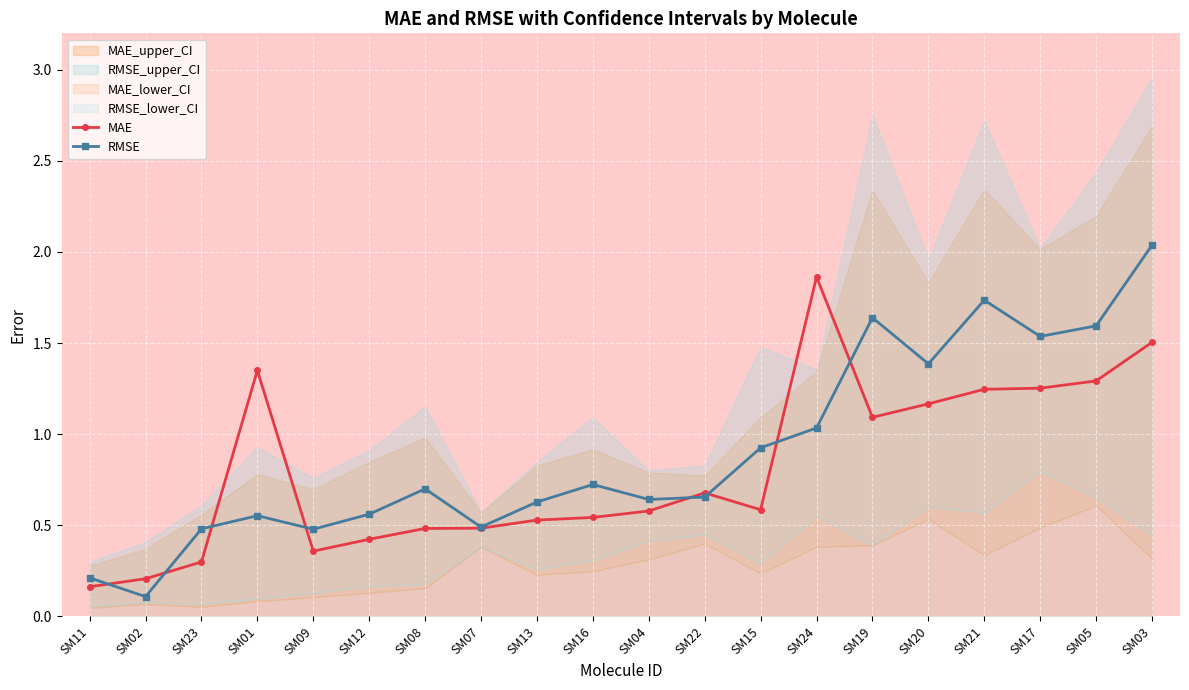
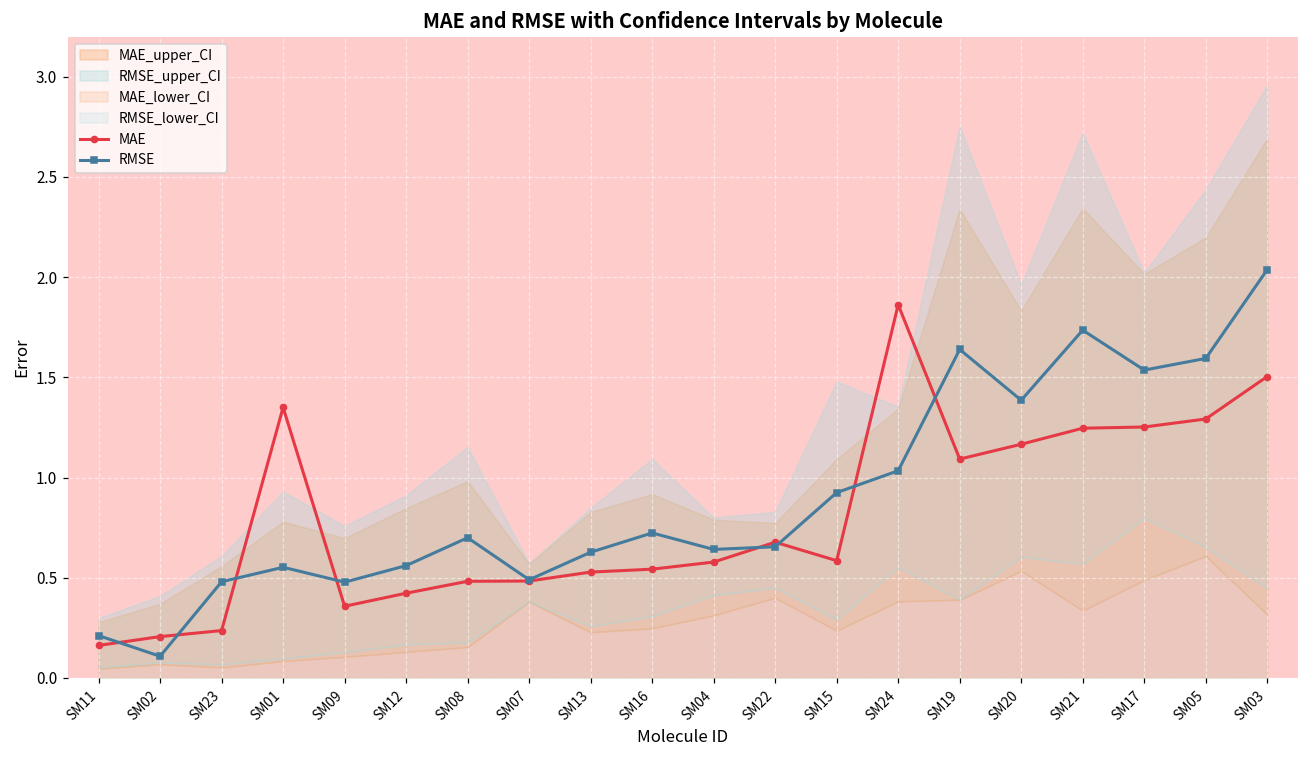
MAE, SM23: 0.30 -> 0.24
